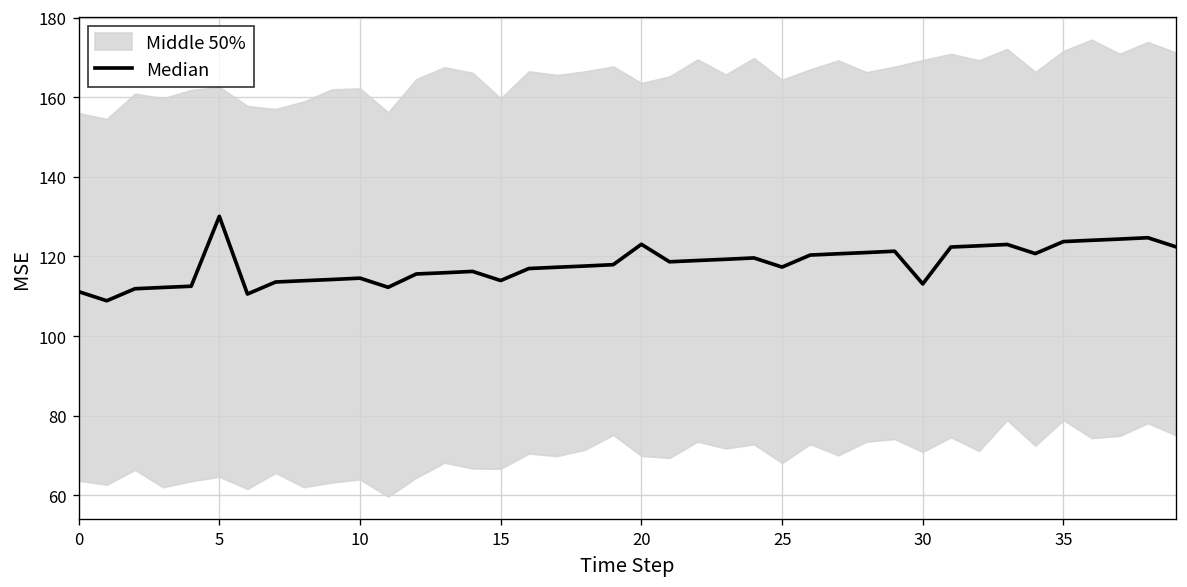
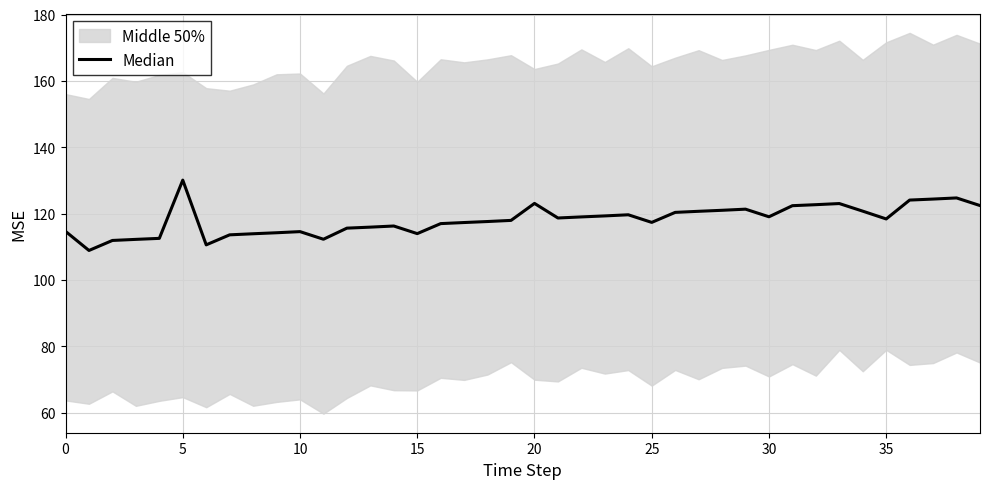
Median, 0: 111 -> 115
Median, 30: 113 -> 119
Median, 35: 124 -> 118
